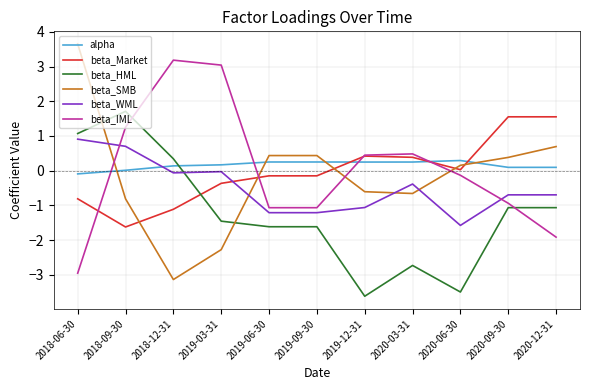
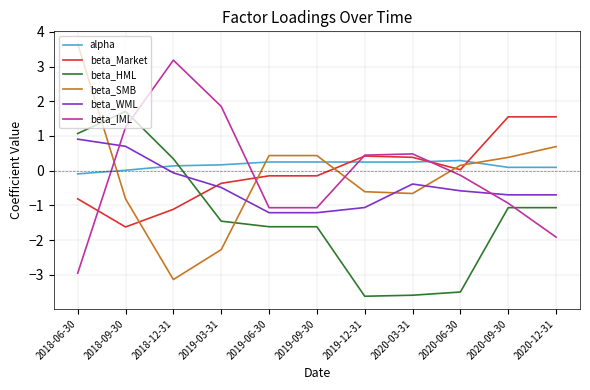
beta_WML, 2019-03-31: 0.0 -> -0.5
beta_IML, 2019-03-31: 3.0 -> 1.9
beta_HML, 2020-03-31: -2.7 -> -3.6
beta_WML, 2020-06-30: -1.6 -> -0.6
